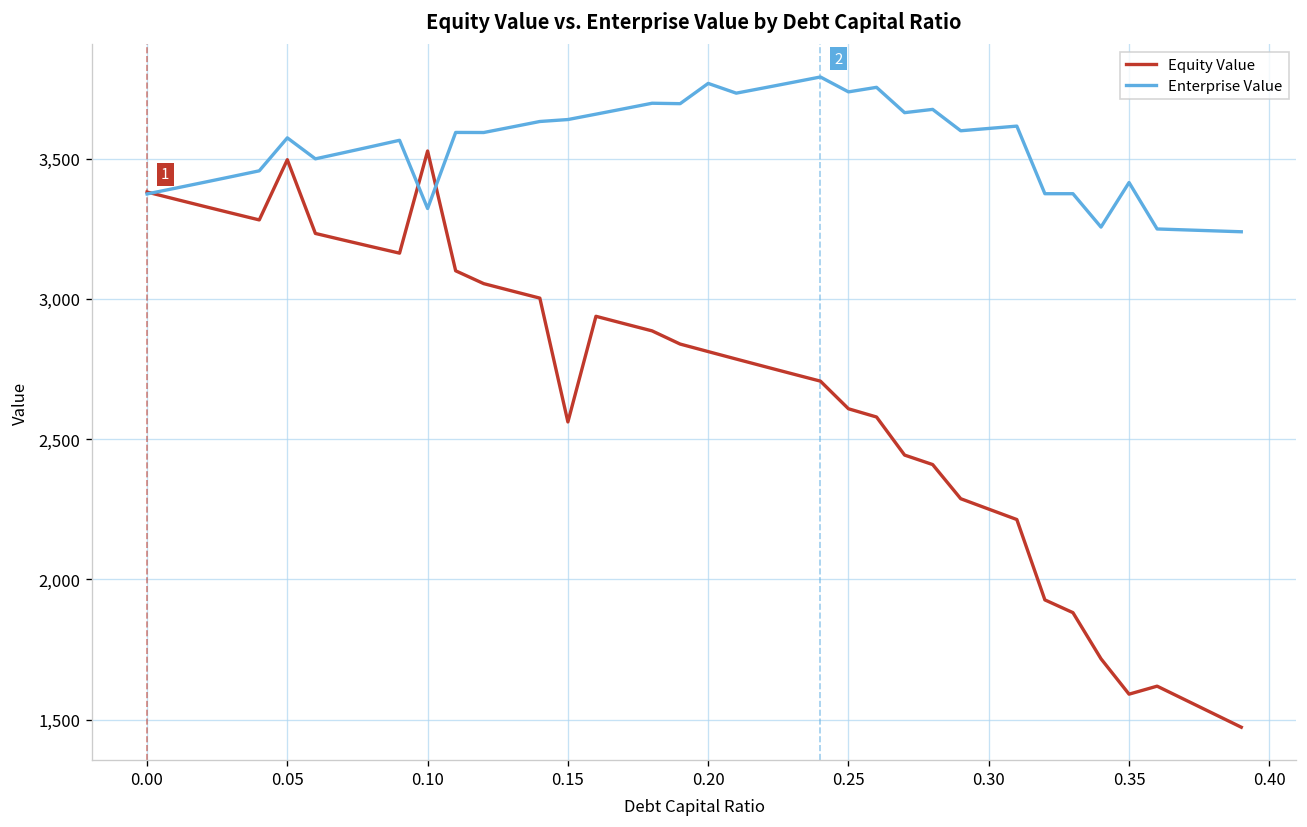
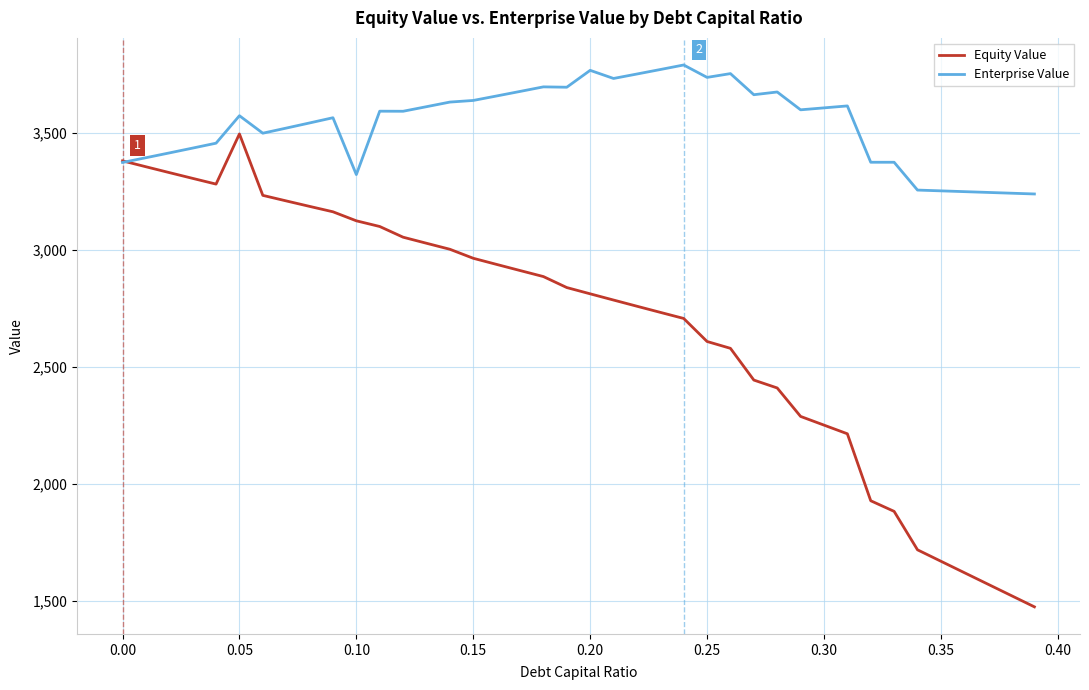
Equity Value, 0.10: 3,530 -> 3,120
Equity Value, 0.15: 2,560 -> 2,960
Equity Value, 0.35: 1,590 -> 1,670
Enterprise Value, 0.35: 3,410 -> 3,250
